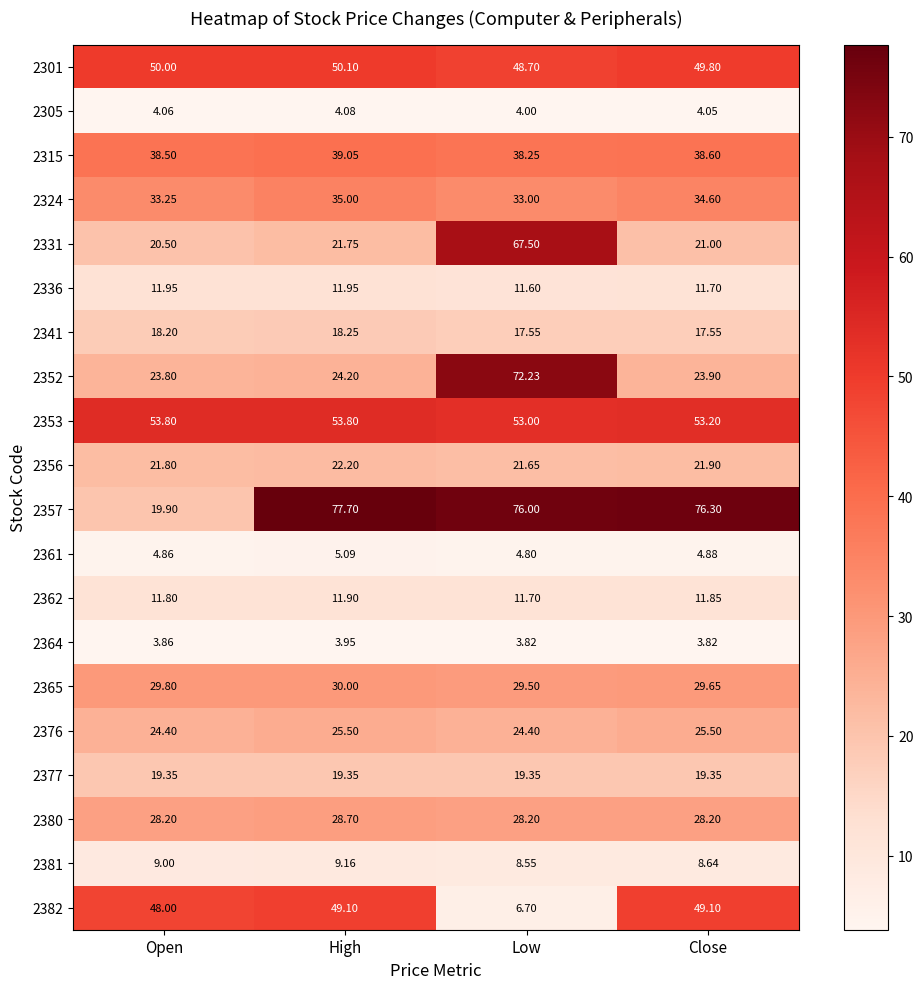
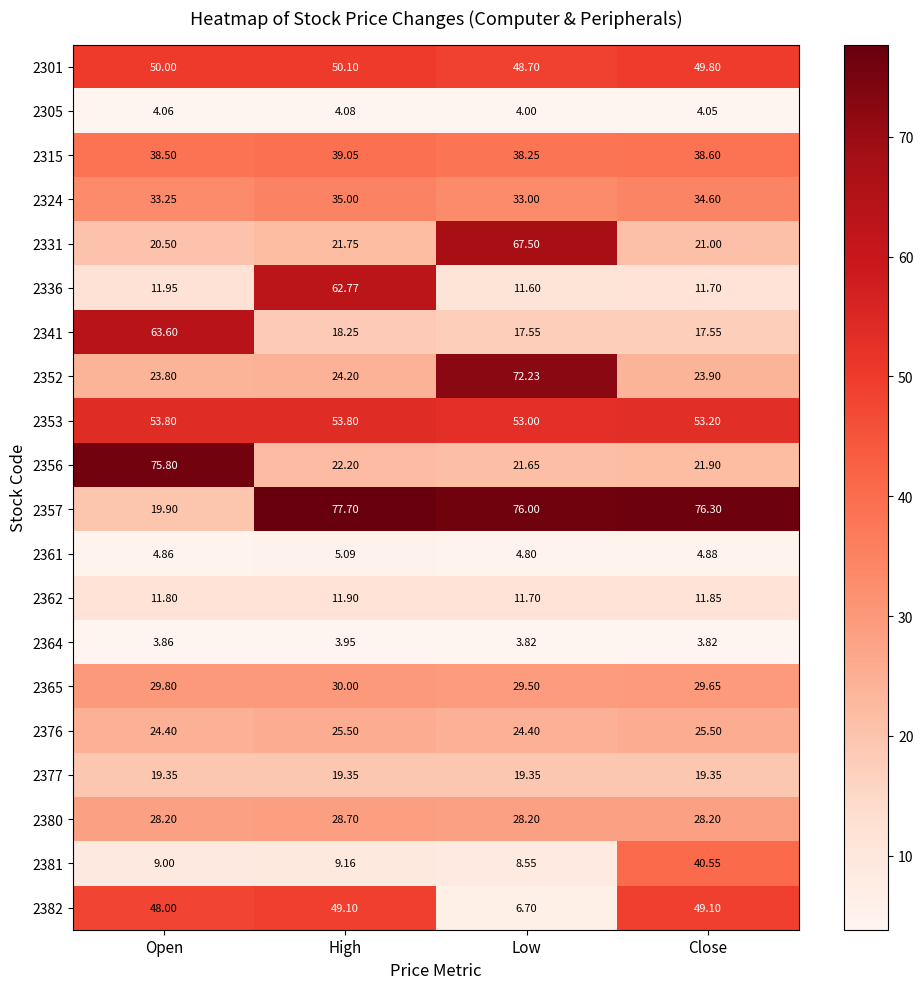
2336, High: 11.95 -> 62.77
2341, Open: 18.20 -> 63.60
2356, Open: 21.80 -> 75.80
2381, Close: 8.64 -> 40.55
